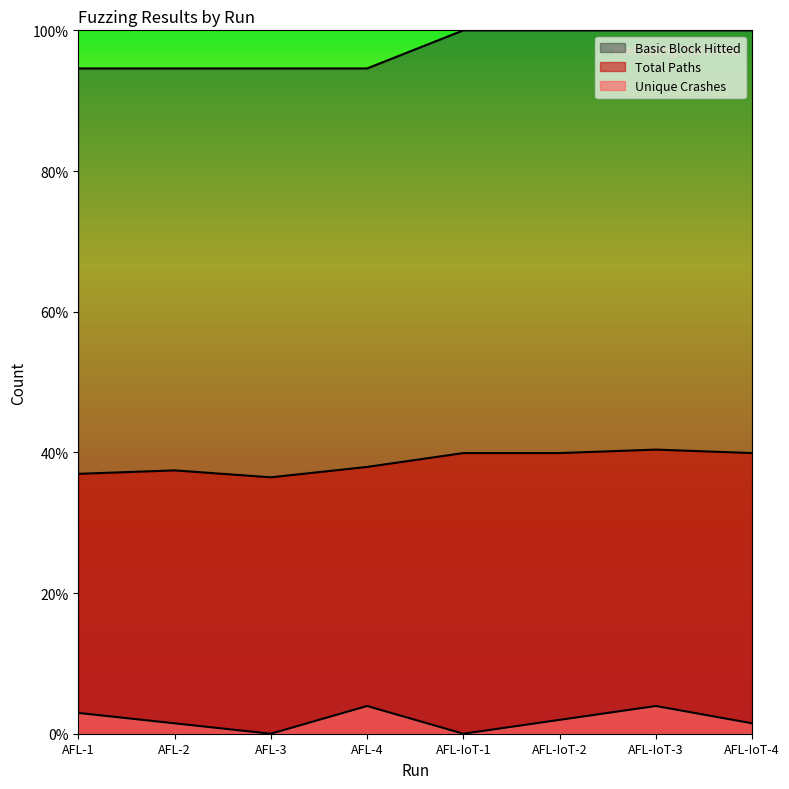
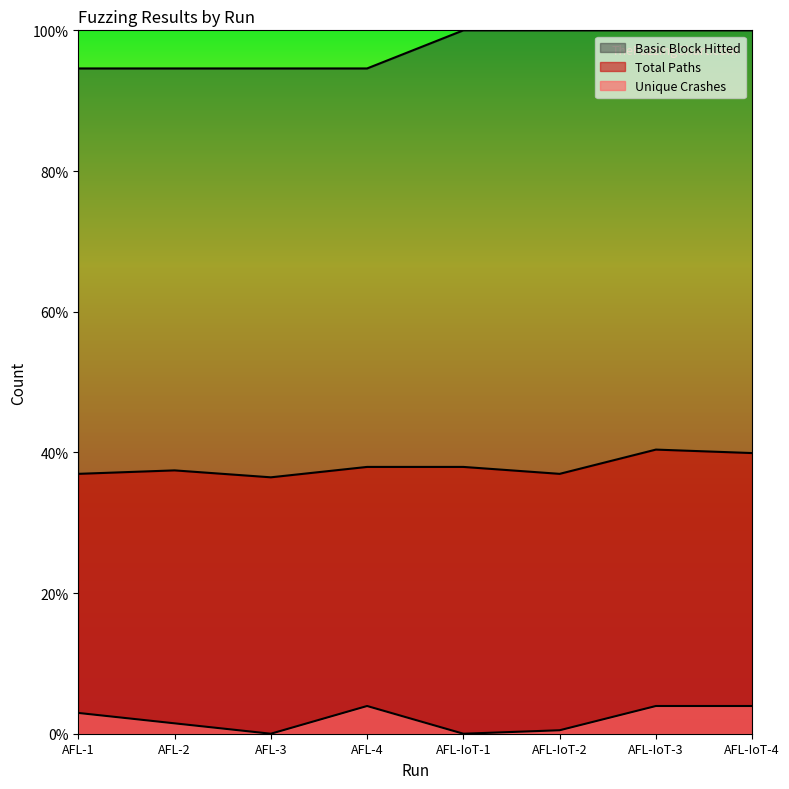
Total Paths, AFL-IoT-1: 40% -> 38%
Total Paths, AFL-IoT-2: 40% -> 37%
Unique Crashes, AFL-IoT-2: 2% -> 0%
Unique Crashes, AFL-IoT-4: 1% -> 4%
